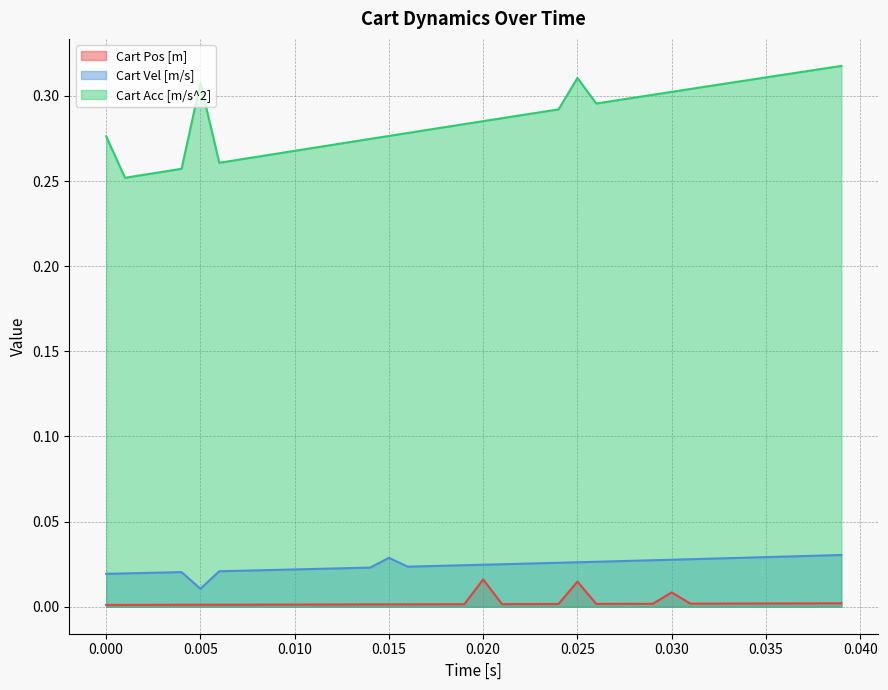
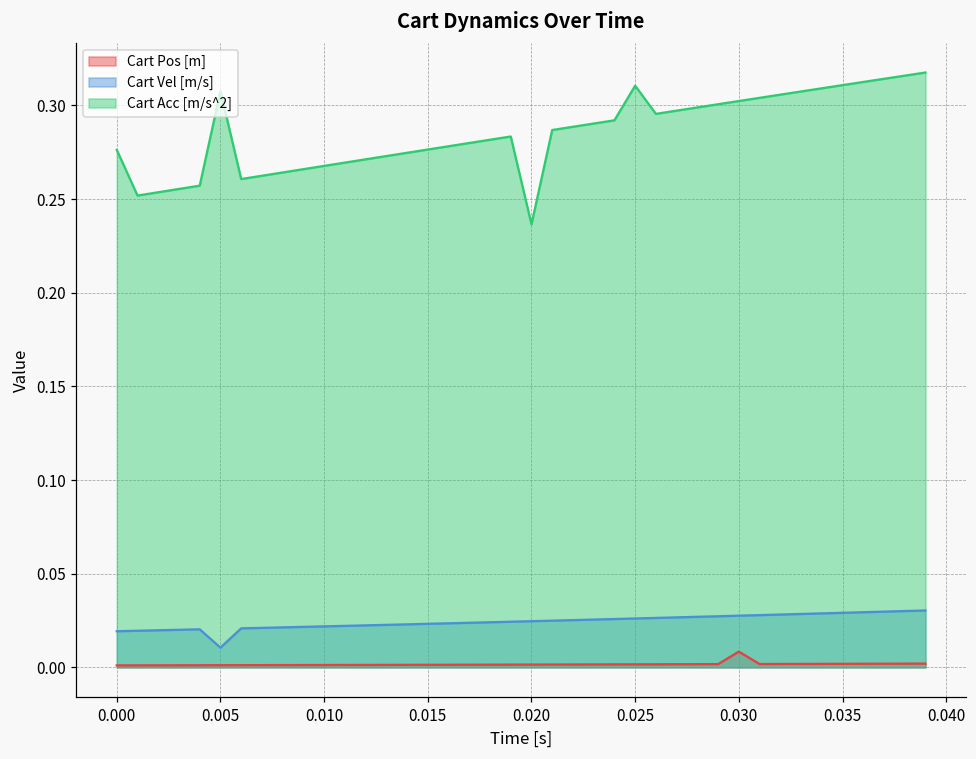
Cart Vel [m/s], 0.015: 0.029 -> 0.023
Cart Pos [m], 0.020: 0.016 -> 0.001
Cart Acc [m/s^2], 0.020: 0.285 -> 0.237
Cart Pos [m], 0.025: 0.015 -> 0.002
